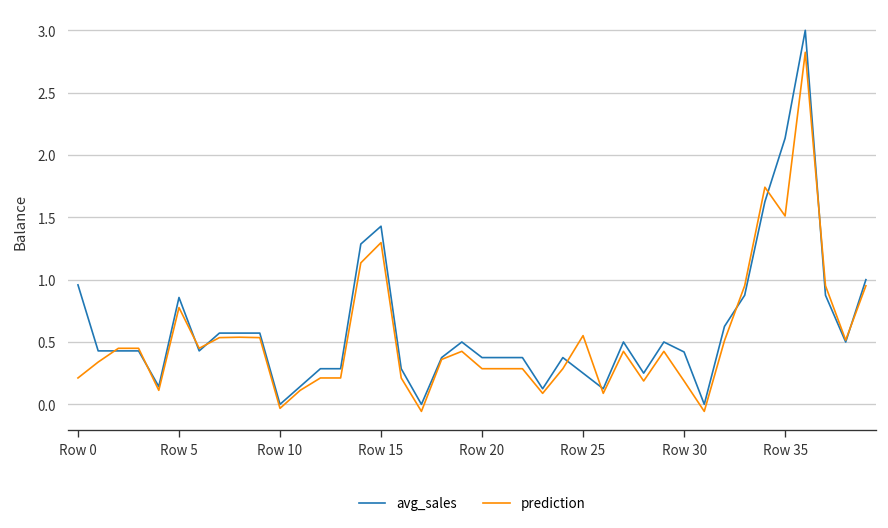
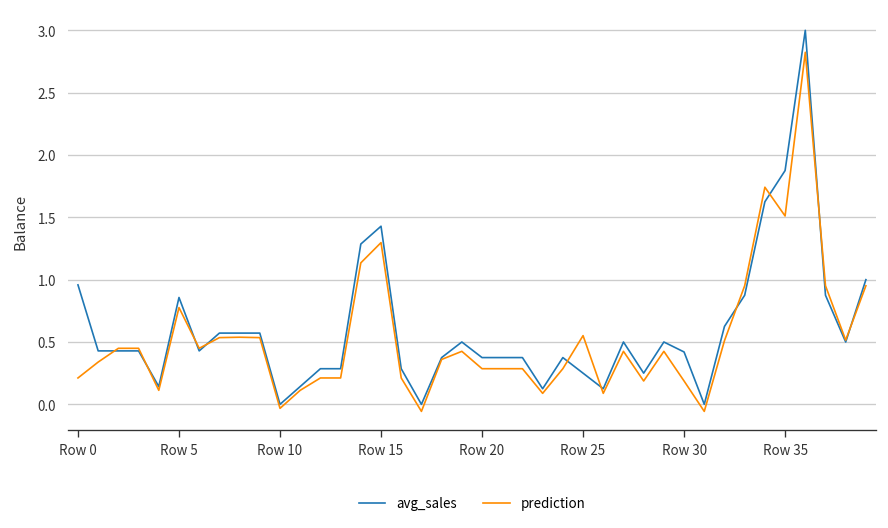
avg_sales, Row 35: 2.13 -> 1.88
